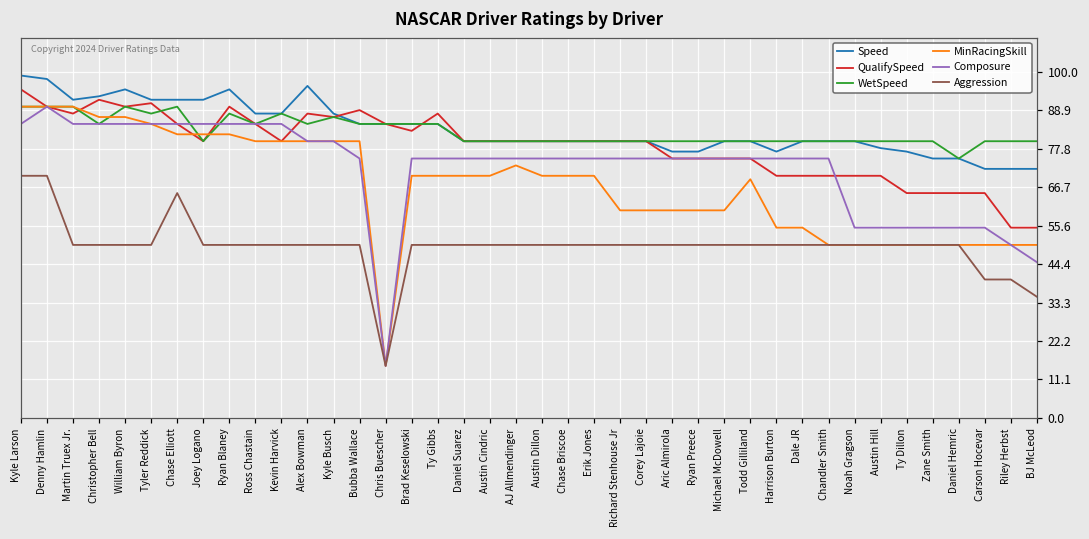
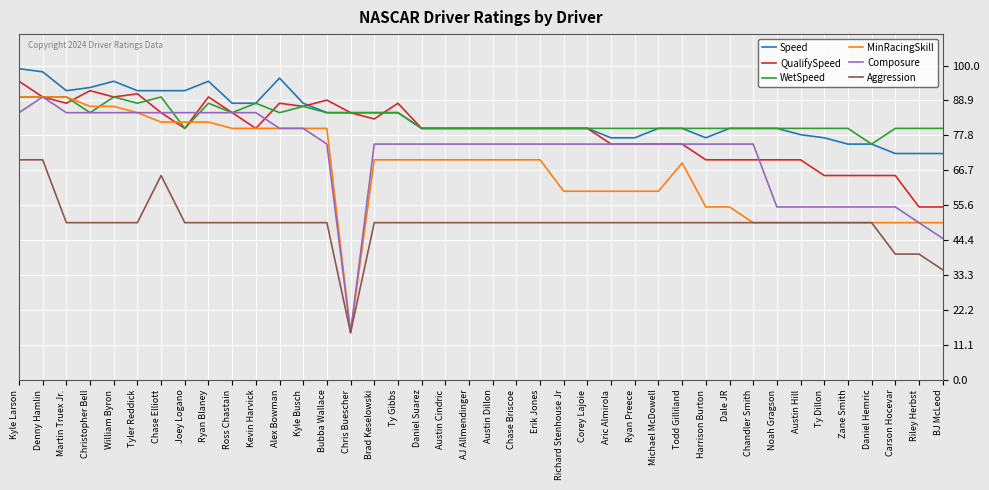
MinRacingSkill, AJ Allmendinger: 73 -> 70
